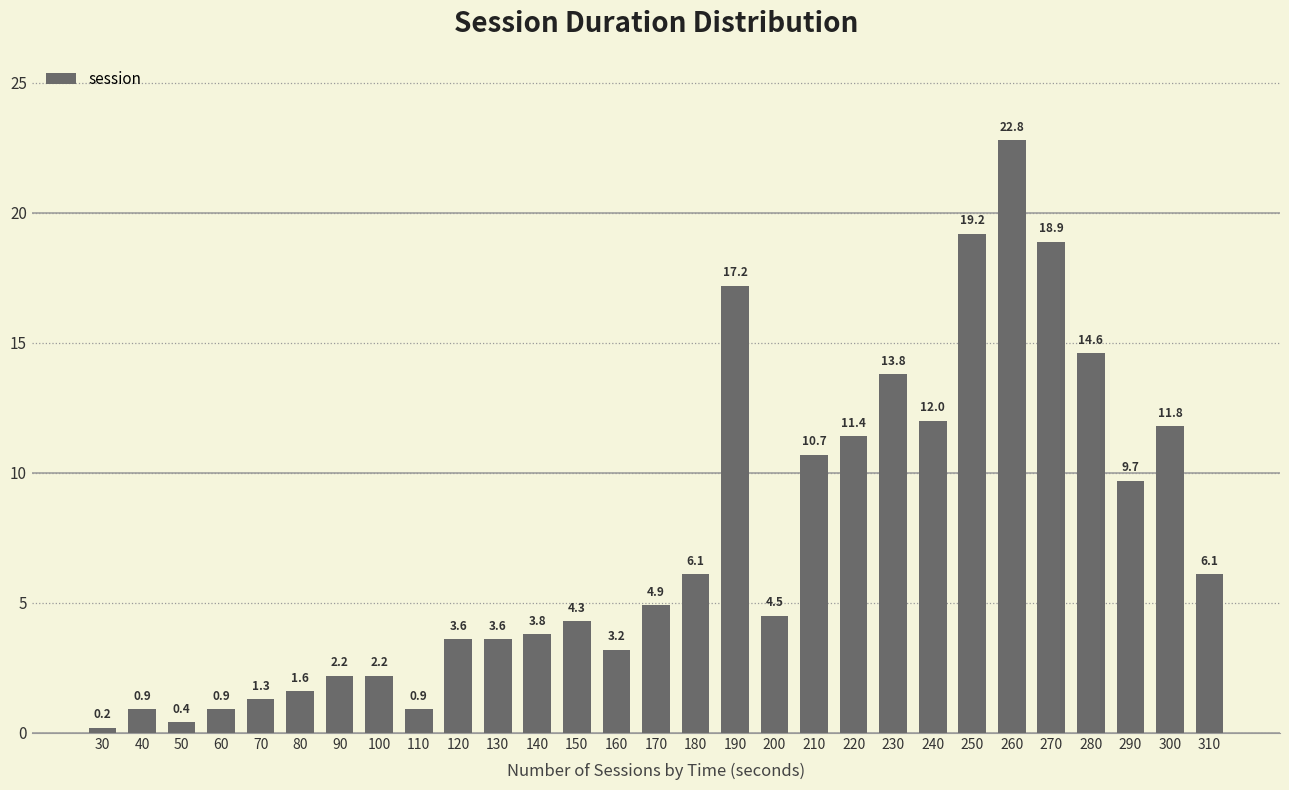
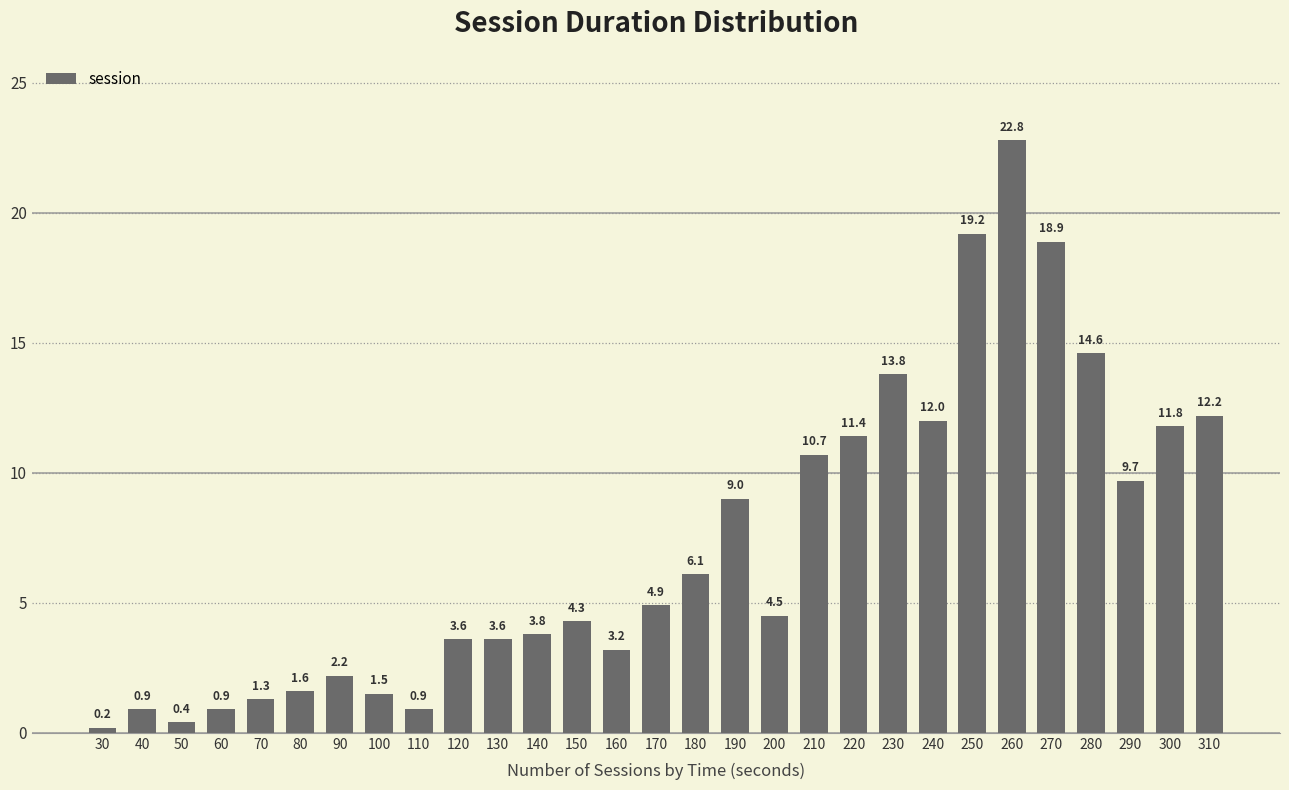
100: 2.2 -> 1.5
190: 17.2 -> 9.0
310: 6.1 -> 12.2
